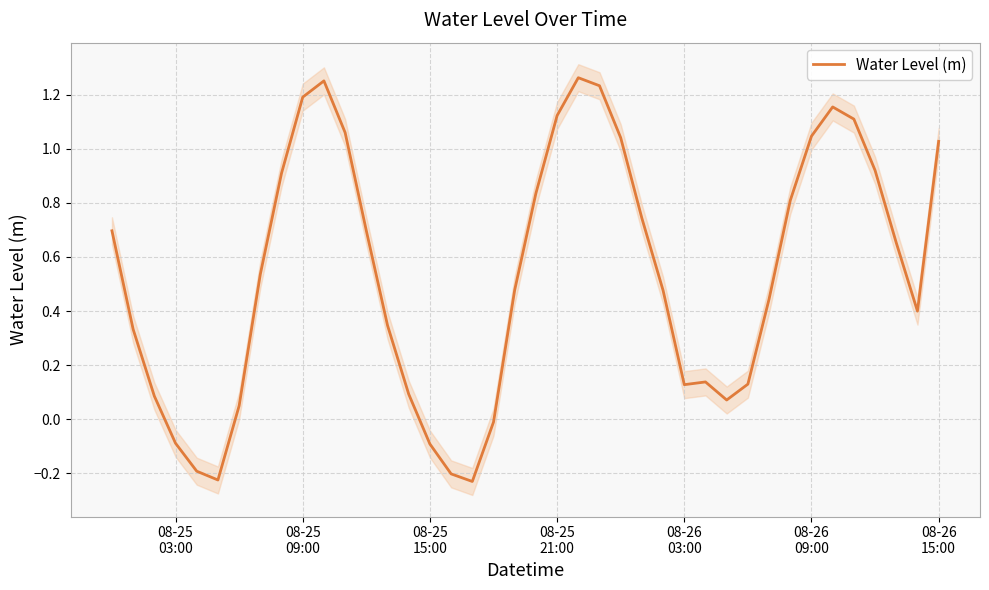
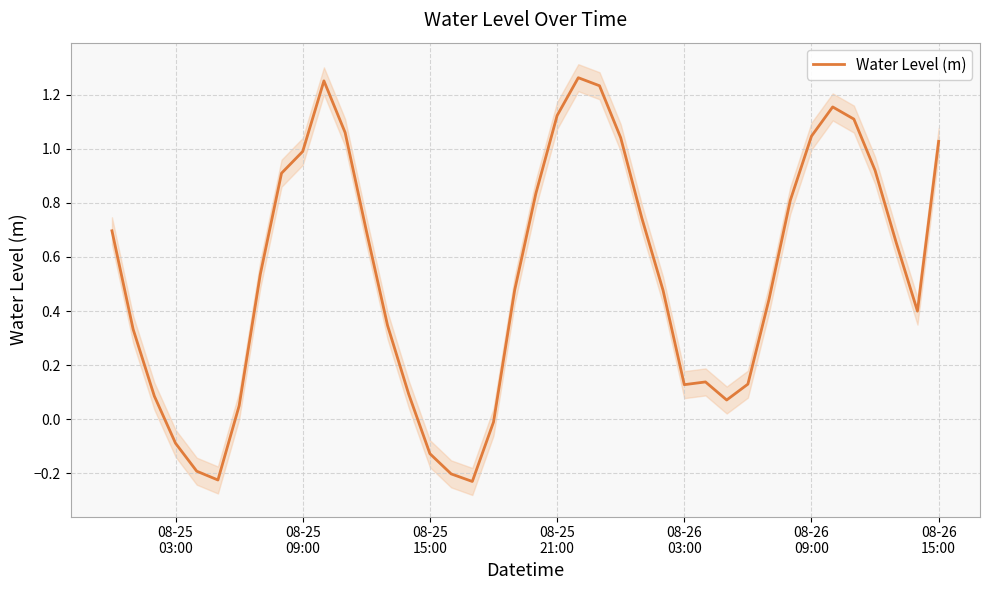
Water Level (m), 08-25 09:00: 1.19 -> 0.99
Water Level (m), 08-25 15:00: -0.09 -> -0.13
